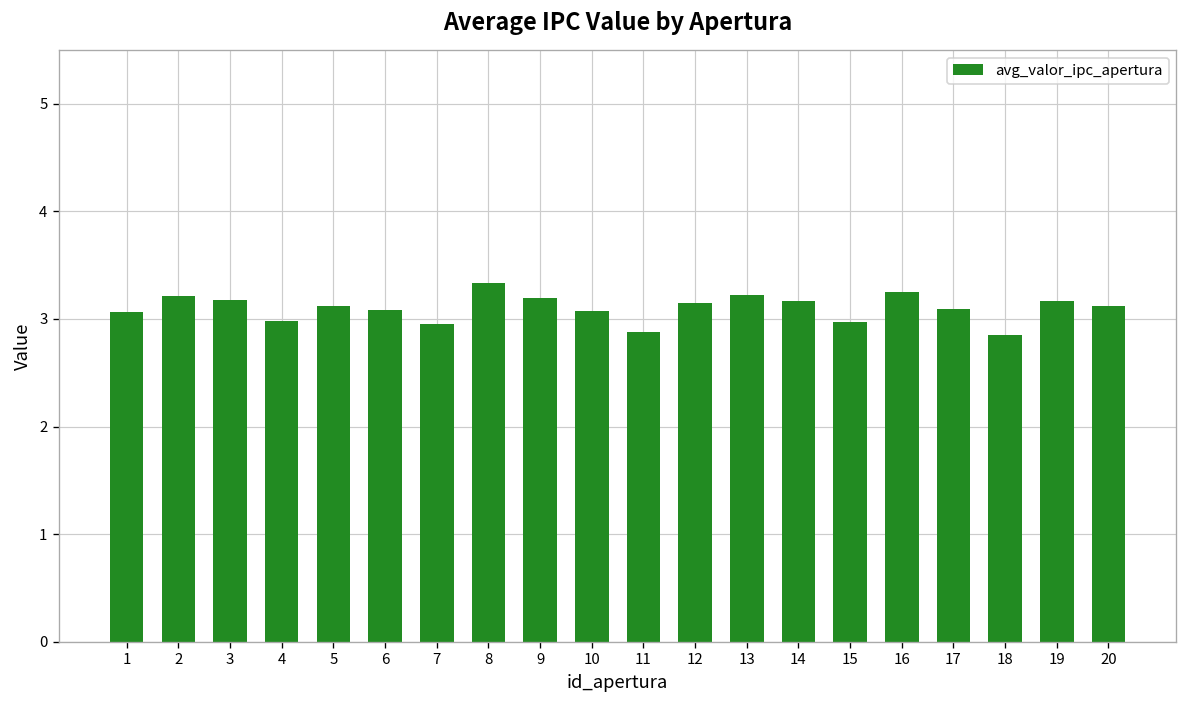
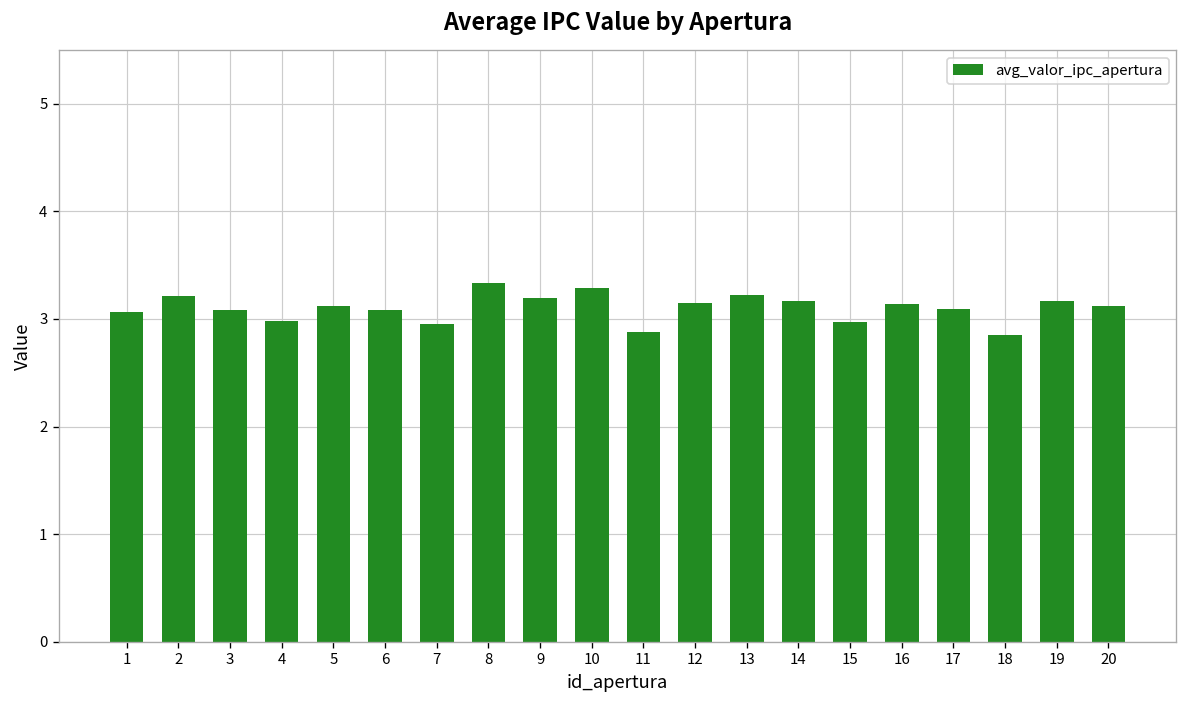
3: 3.2 -> 3.1
10: 3.1 -> 3.3
16: 3.3 -> 3.1
